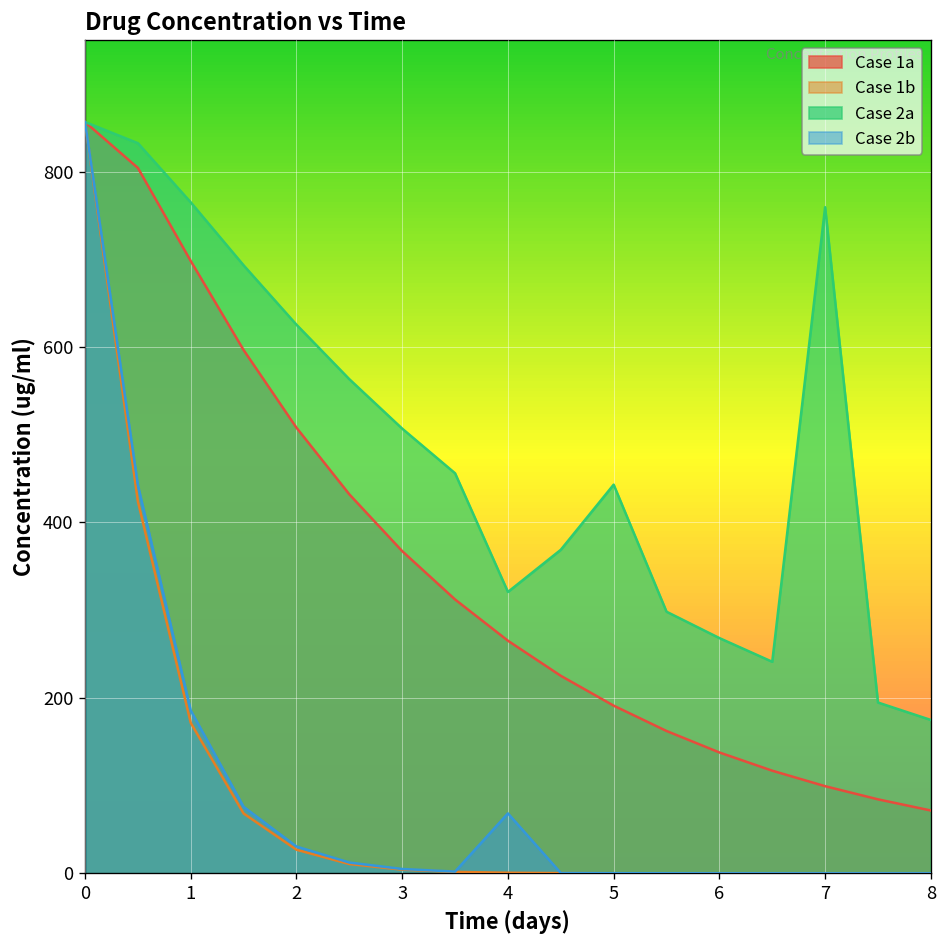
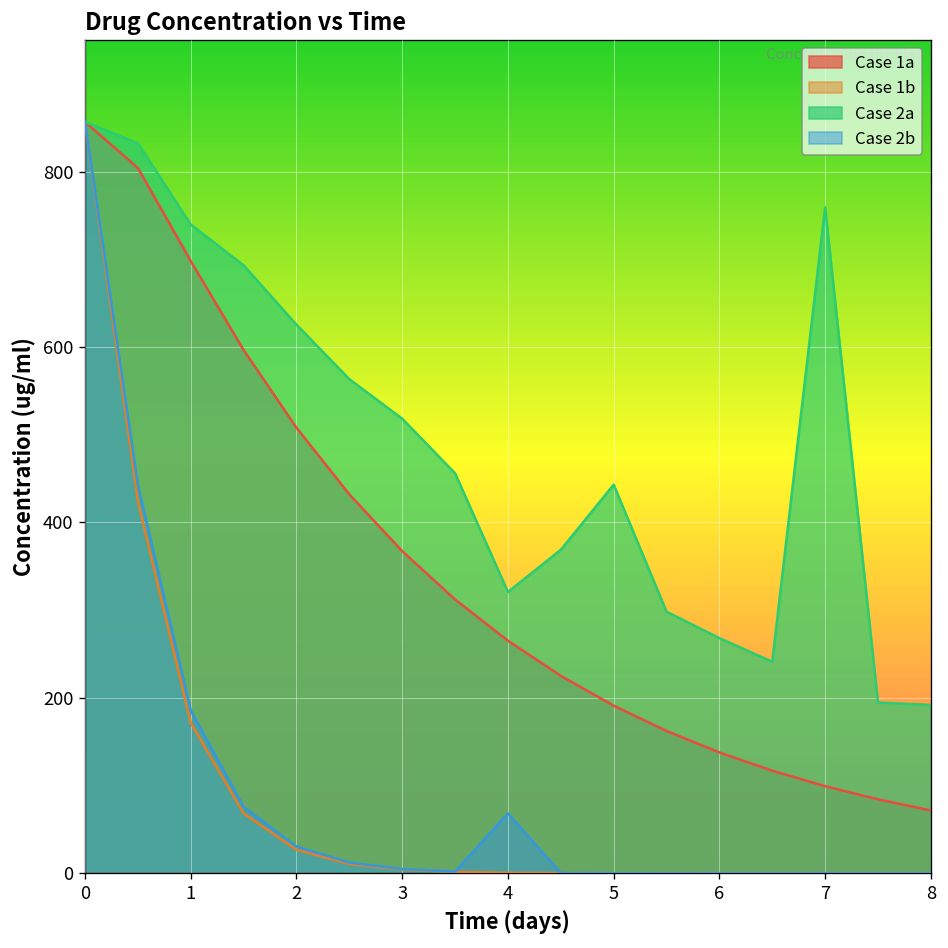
Case 2a, 1: 760 -> 740
Case 2a, 3: 510 -> 520
Case 2a, 8: 170 -> 190
